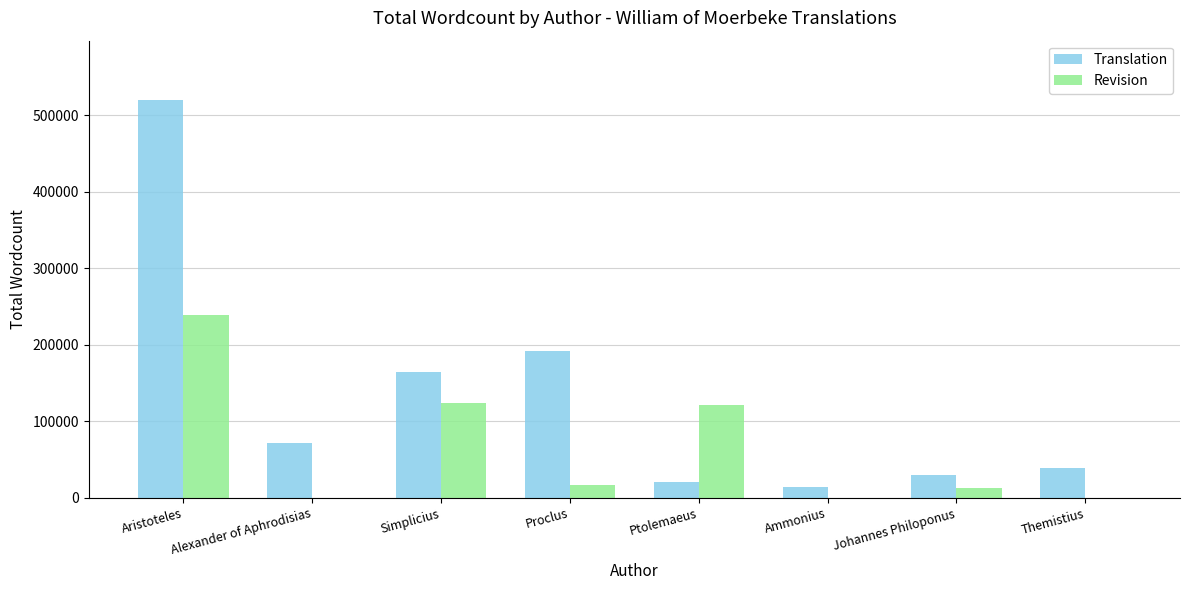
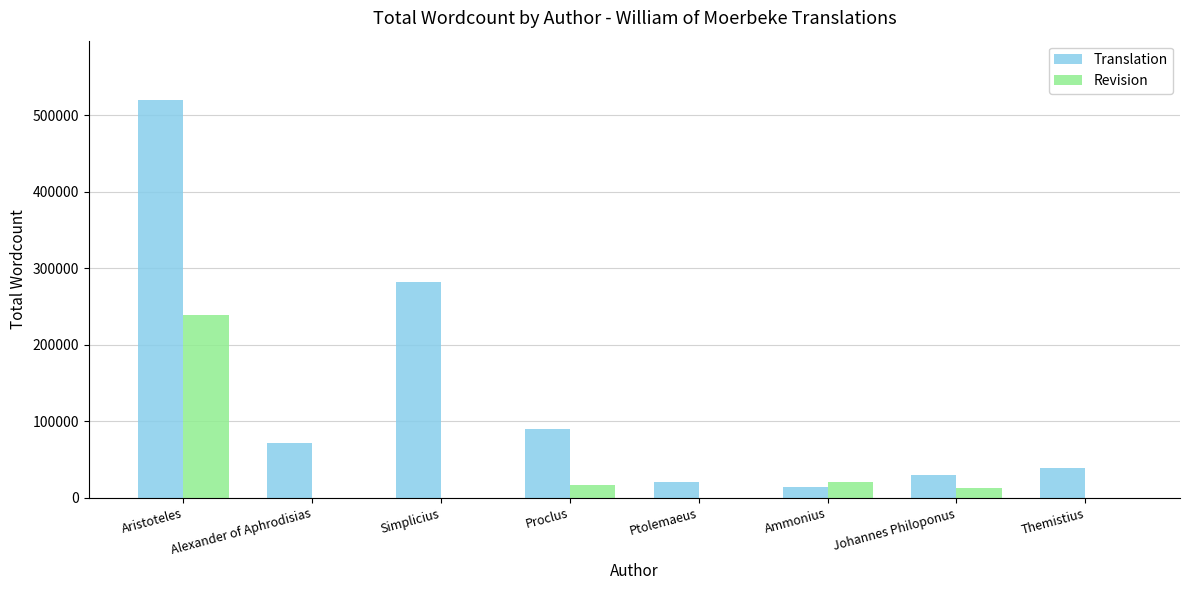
Translation, Simplicius: 170000 -> 280000
Revision, Simplicius: 120000 -> 0
Translation, Proclus: 190000 -> 90000
Revision, Ptolemaeus: 120000 -> 0
Revision, Ammonius: 0 -> 20000
